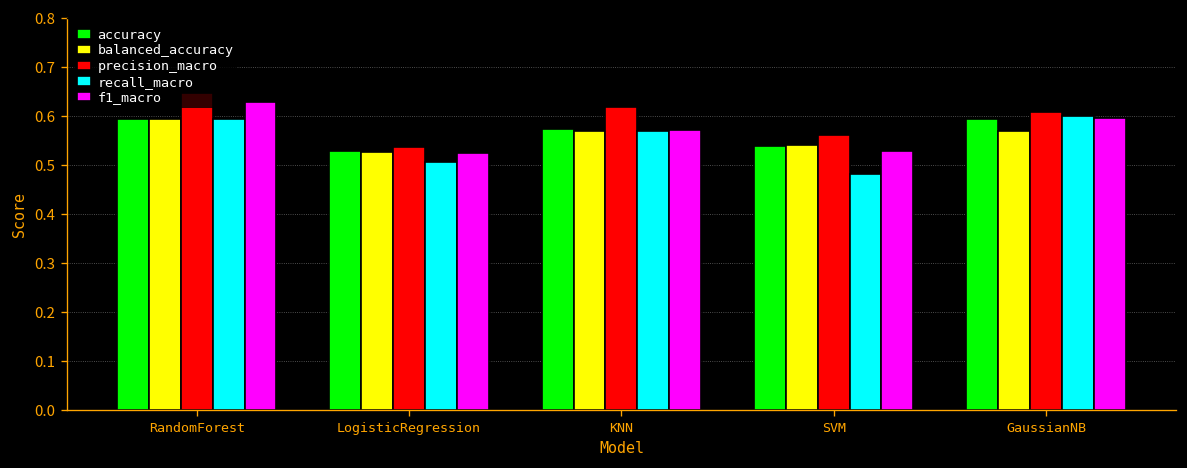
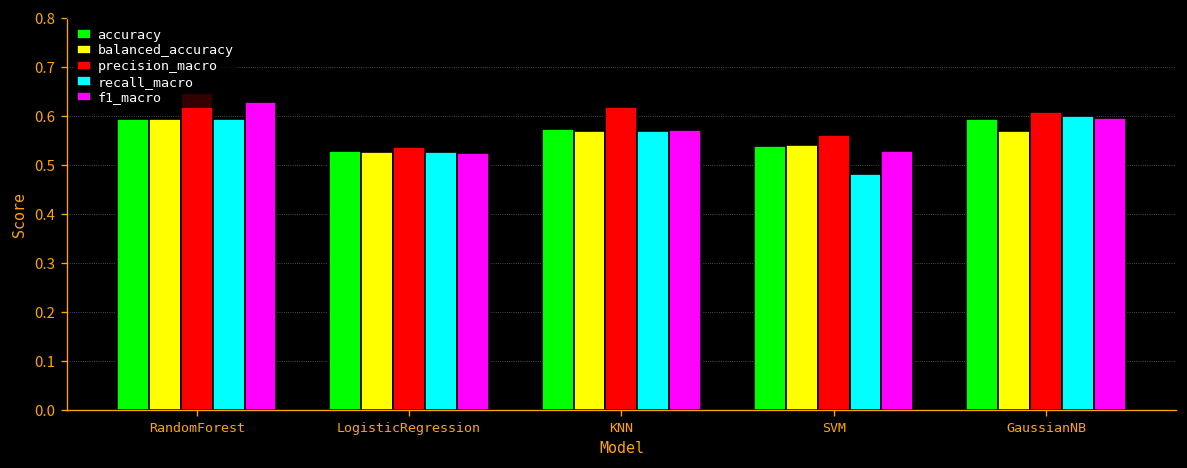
recall_macro, LogisticRegression: 0.51 -> 0.53
